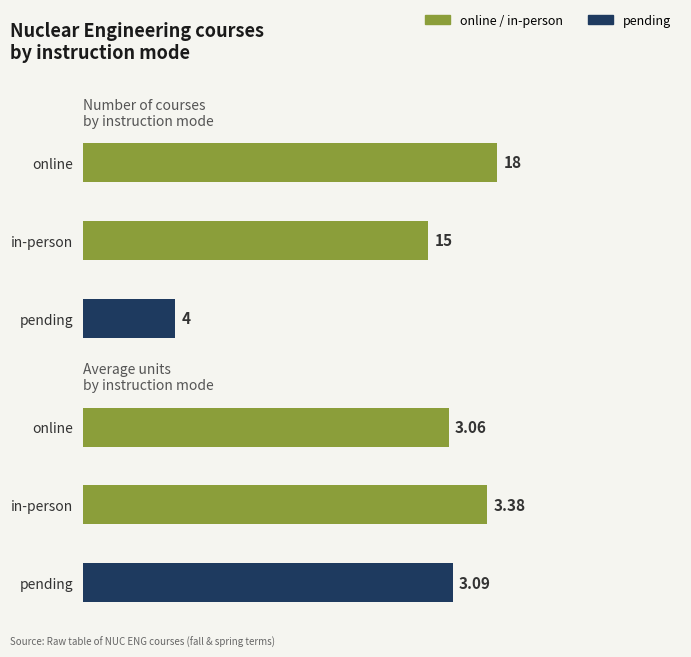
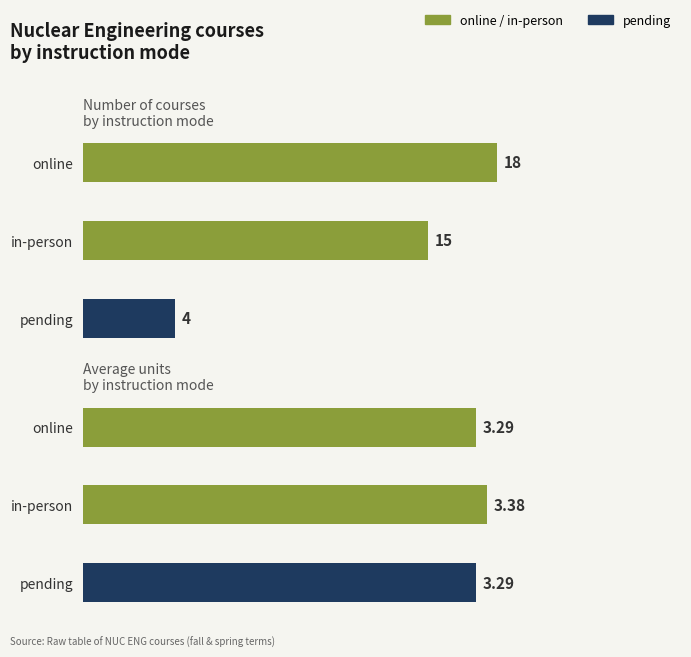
Average units by instruction mode, online: 3.06 -> 3.29
Average units by instruction mode, pending: 3.09 -> 3.29
